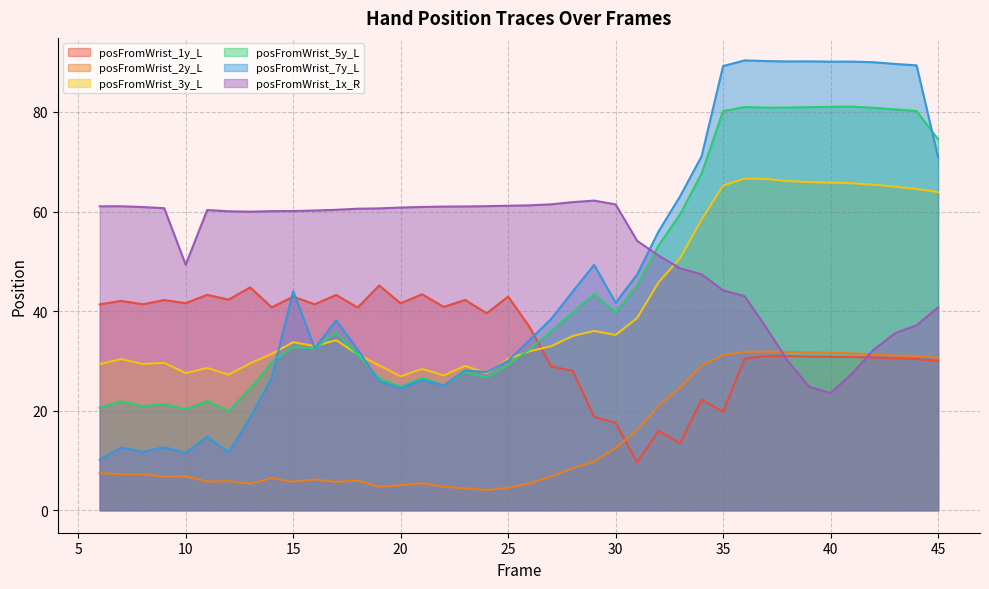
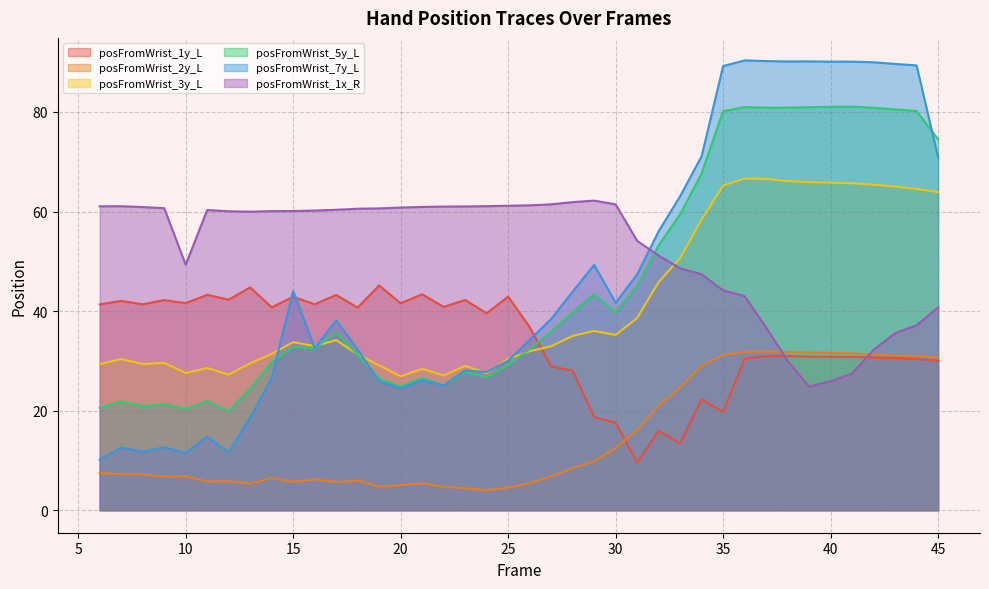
posFromWrist_1x_R, 40: 24 -> 26
